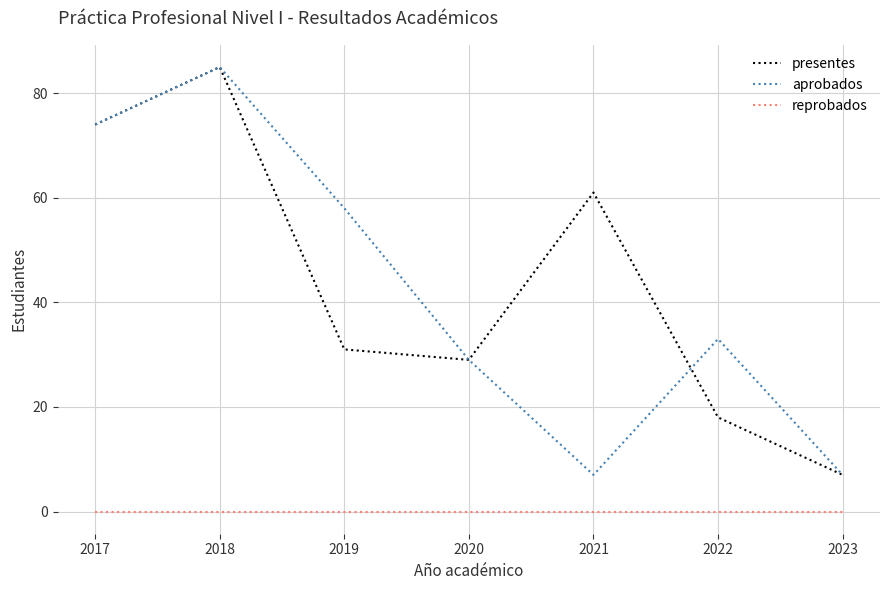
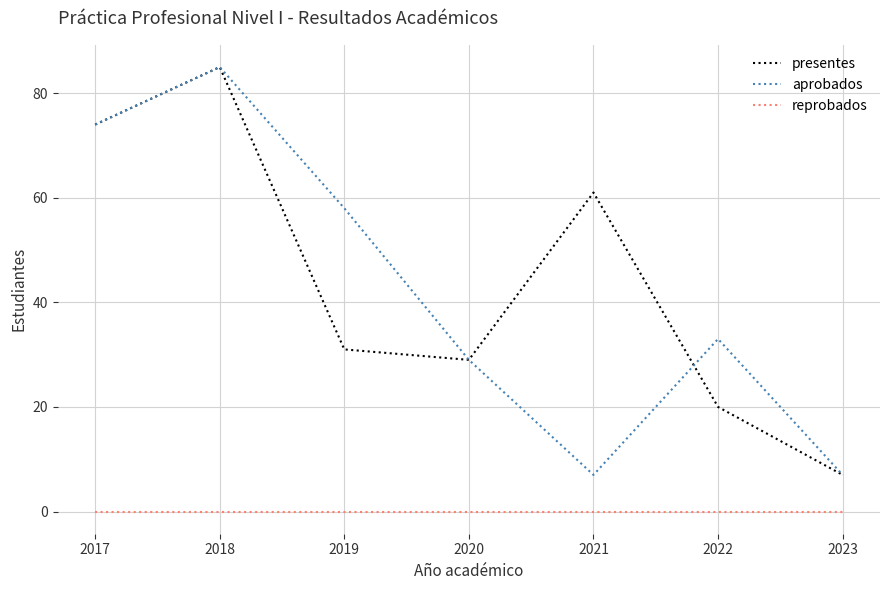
presentes, 2022: 18 -> 20
